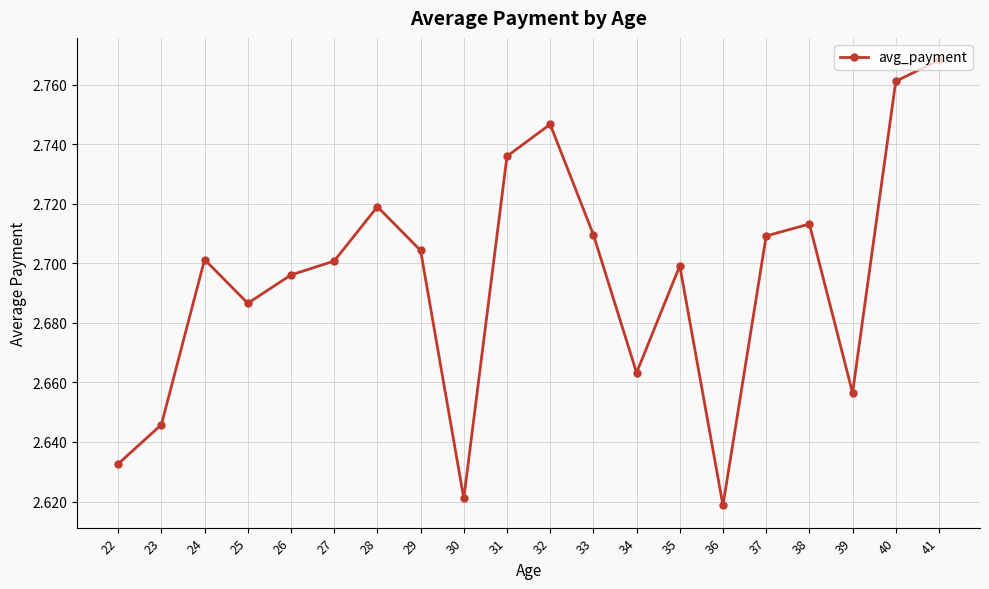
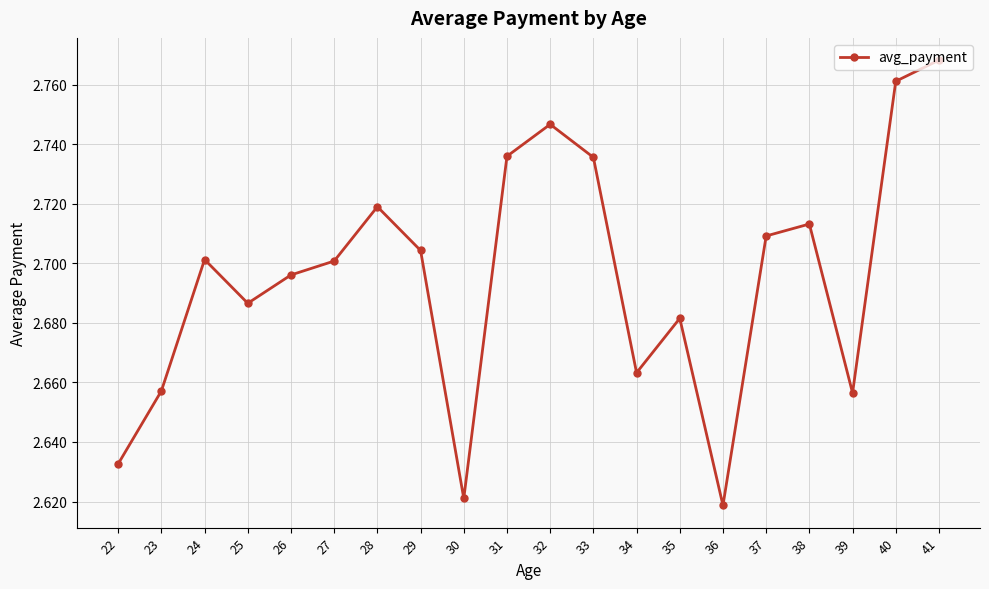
23: 2.646 -> 2.657
33: 2.710 -> 2.736
35: 2.699 -> 2.682
